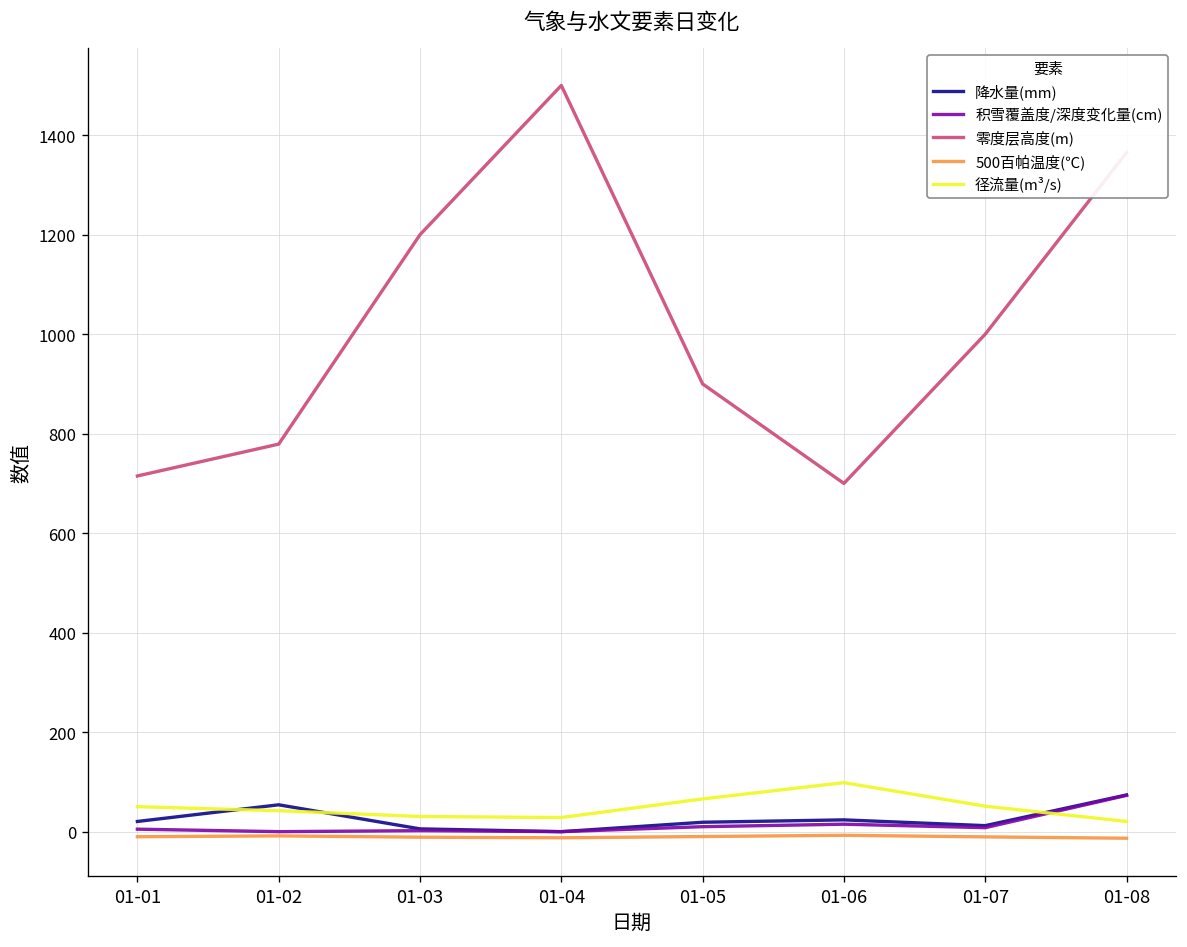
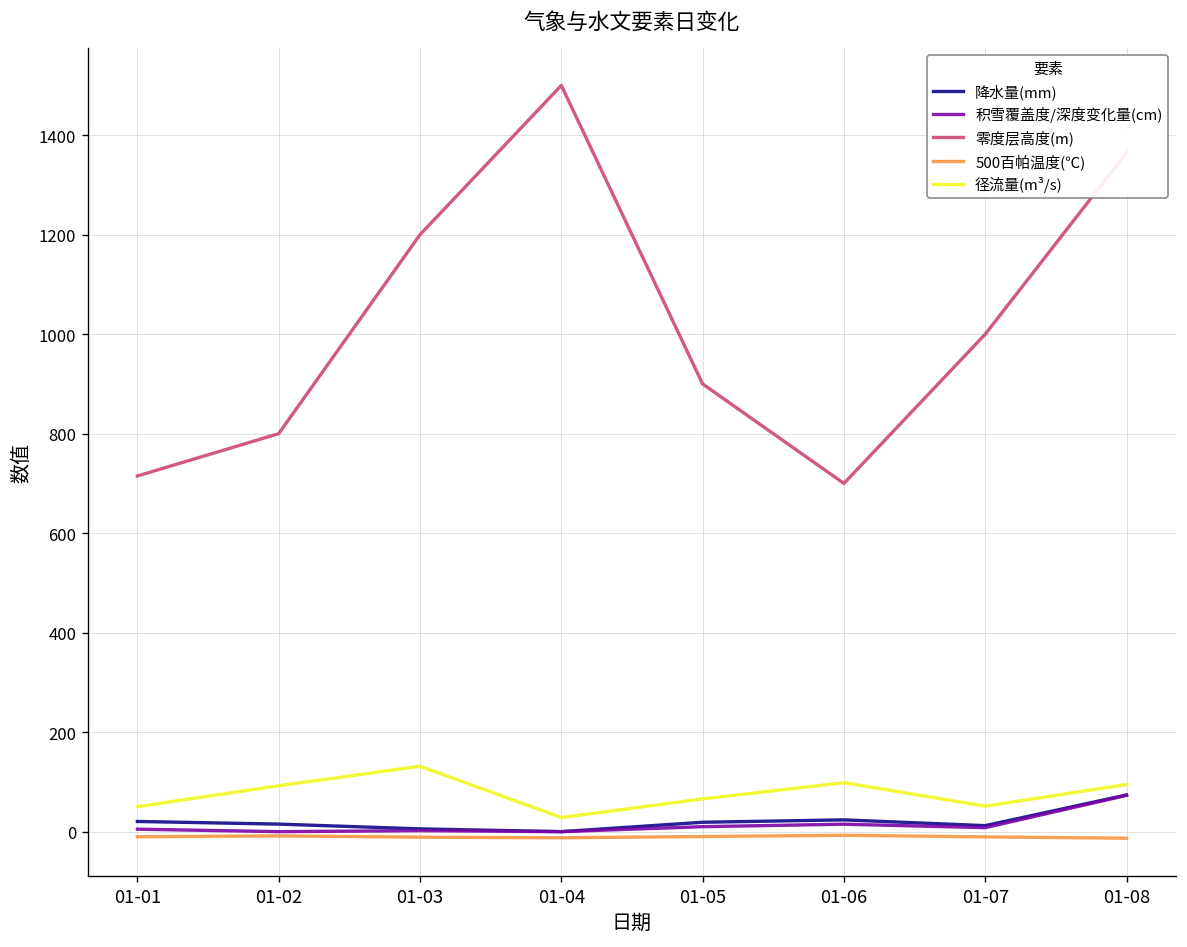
降水量(mm), 01-02: 50 -> 20
零度层高度(m), 01-02: 780 -> 800
径流量(m³/s), 01-02: 40 -> 90
径流量(m³/s), 01-03: 30 -> 130
径流量(m³/s), 01-08: 20 -> 90
